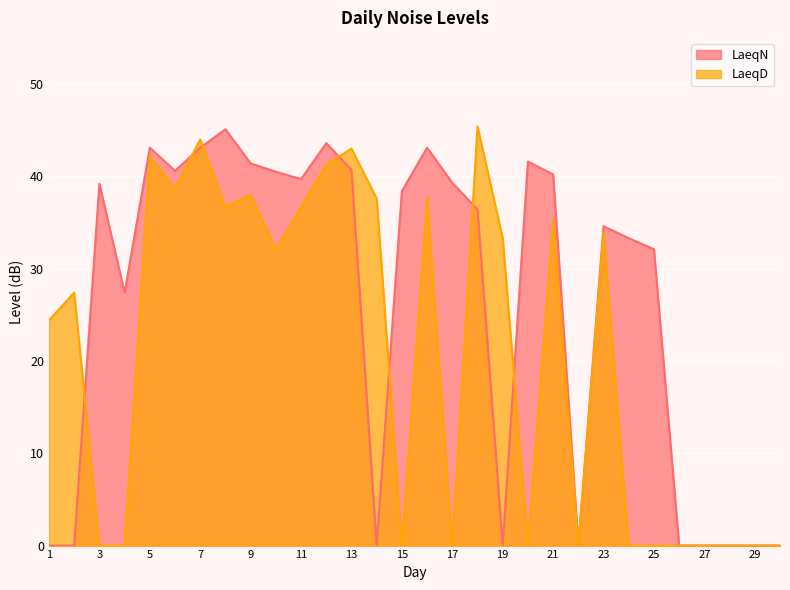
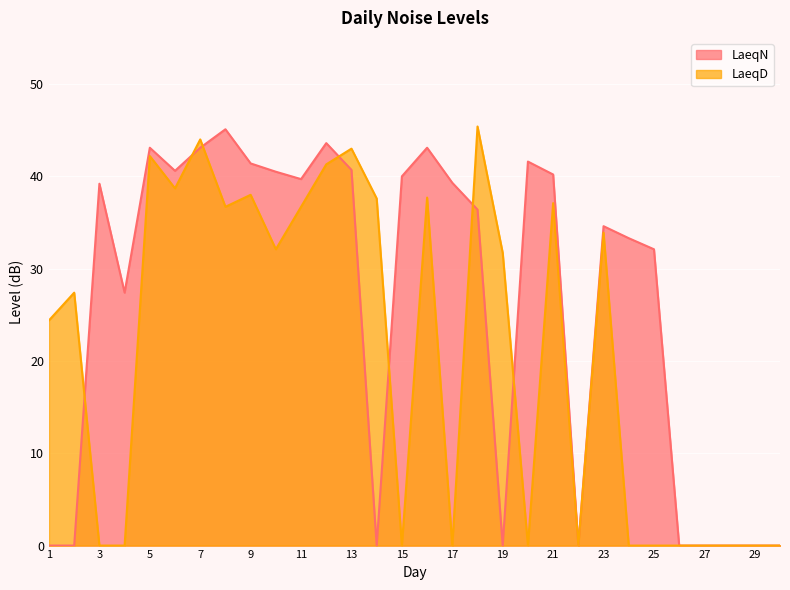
LaeqN, 15: 38 -> 40
LaeqD, 19: 33 -> 32
LaeqD, 21: 35 -> 37
